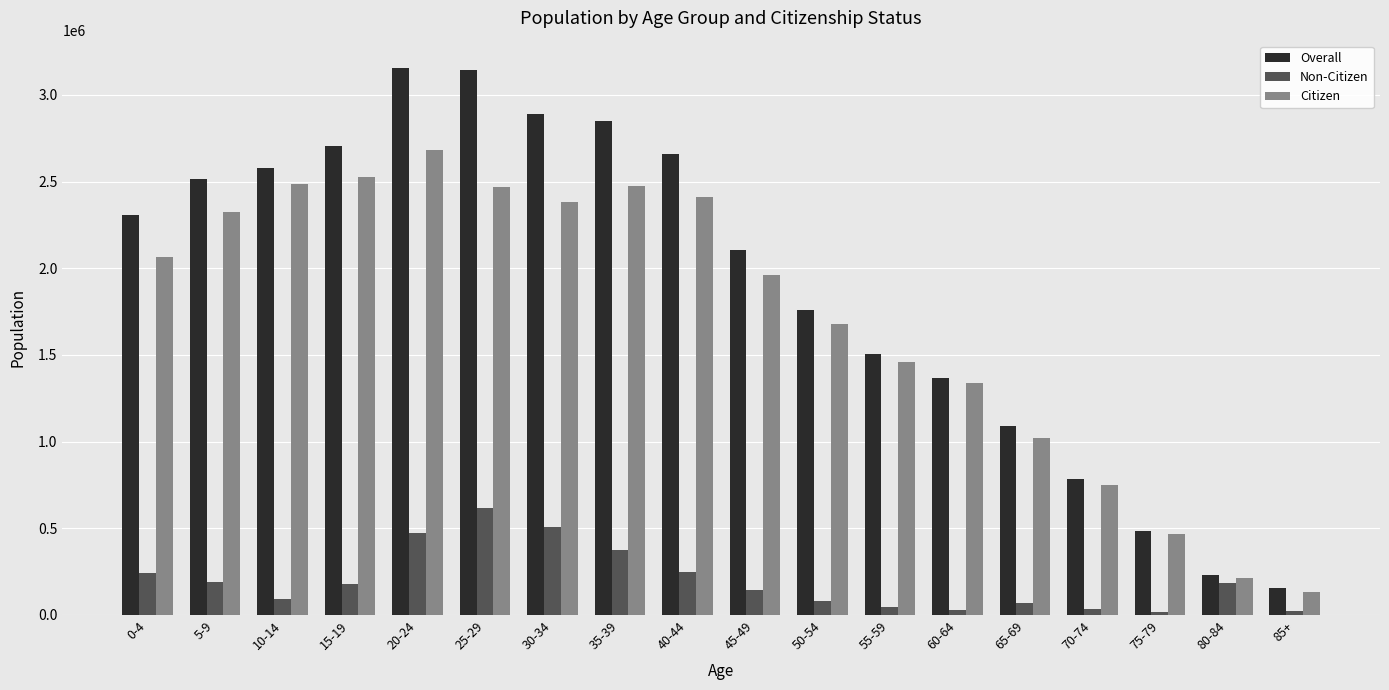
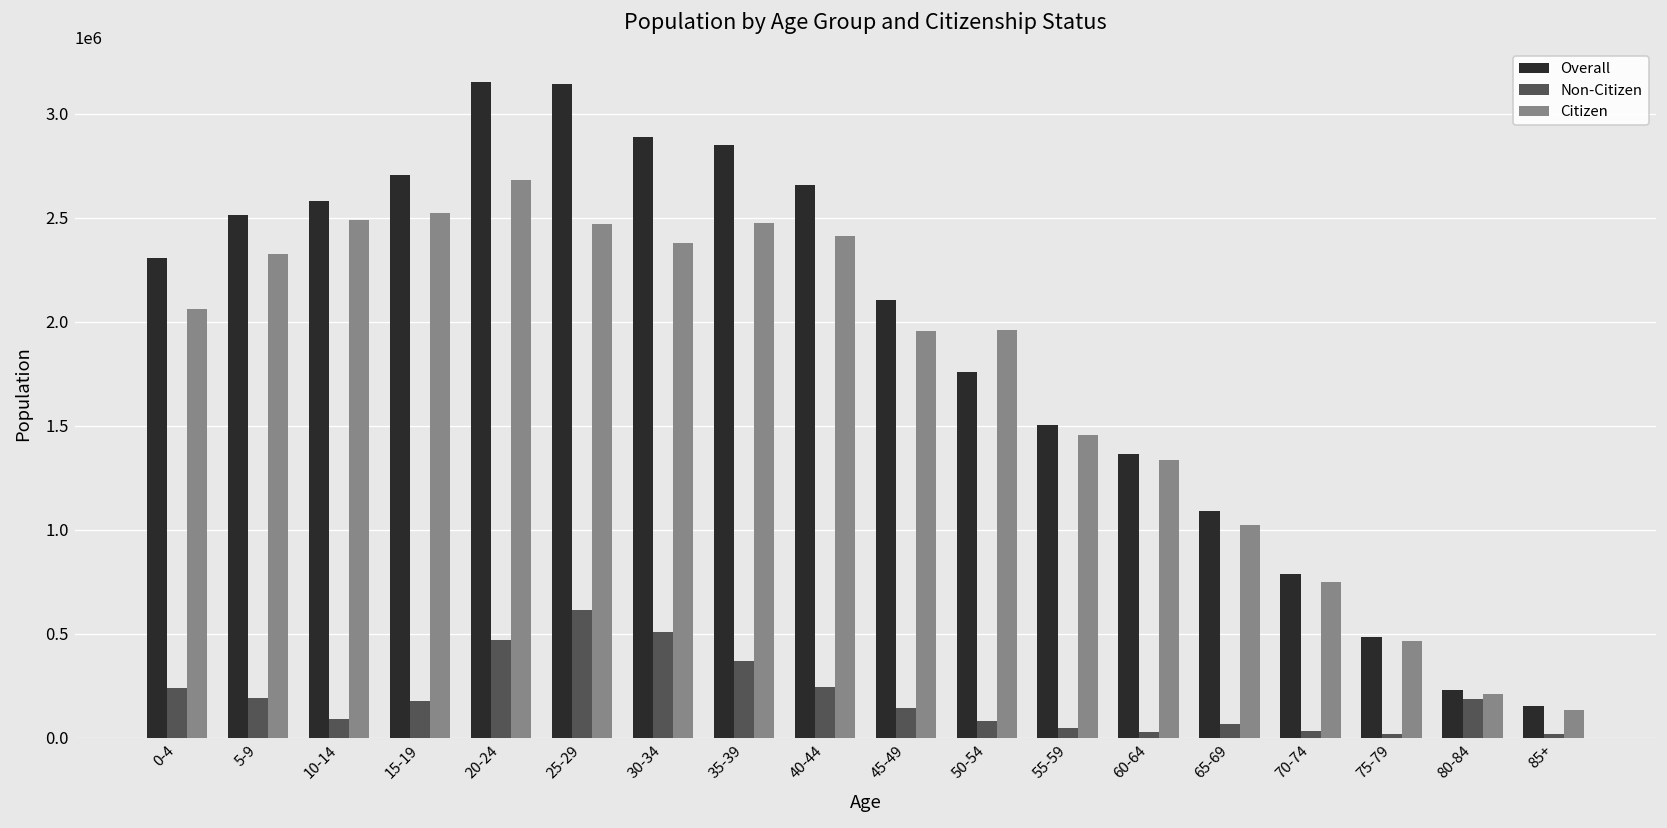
Citizen, 50-54: 1680000 -> 1960000
